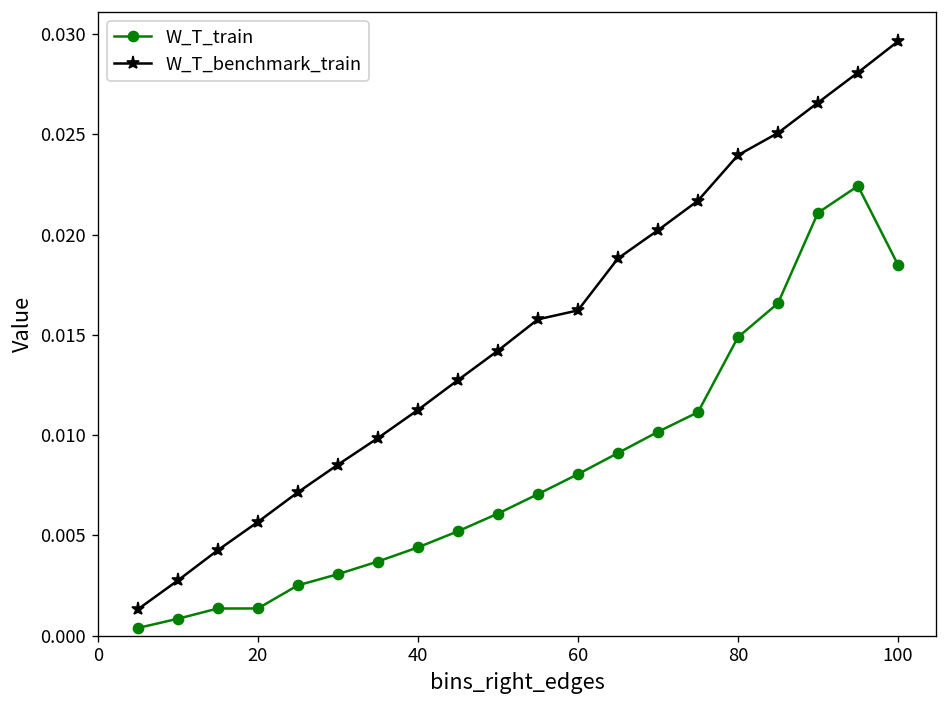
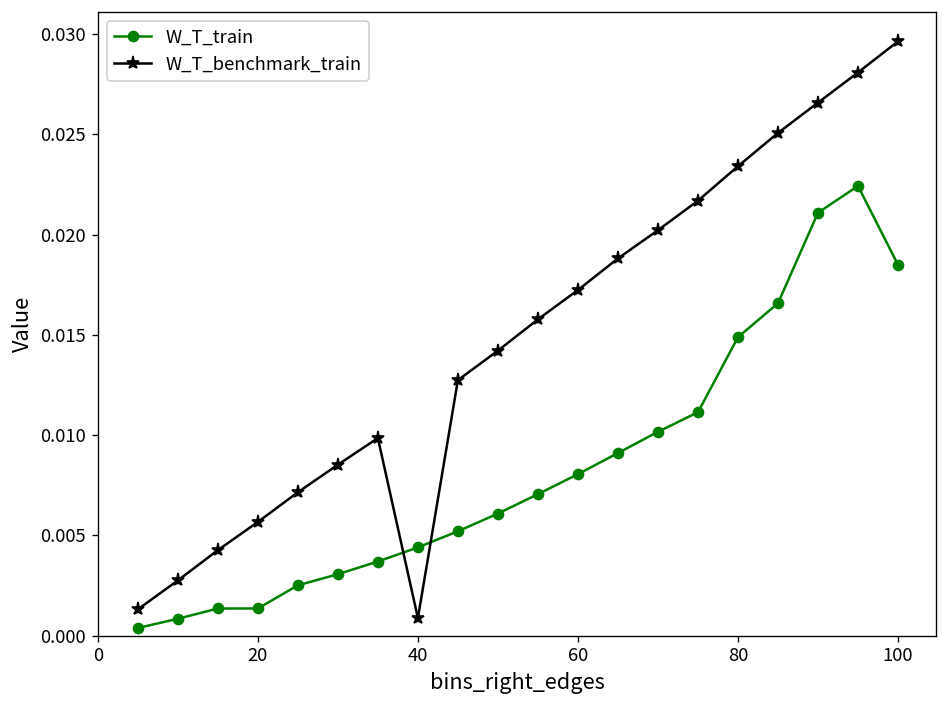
W_T_benchmark_train, 40: 0.0113 -> 0.0009
W_T_benchmark_train, 60: 0.0162 -> 0.0172
W_T_benchmark_train, 80: 0.0240 -> 0.0234
